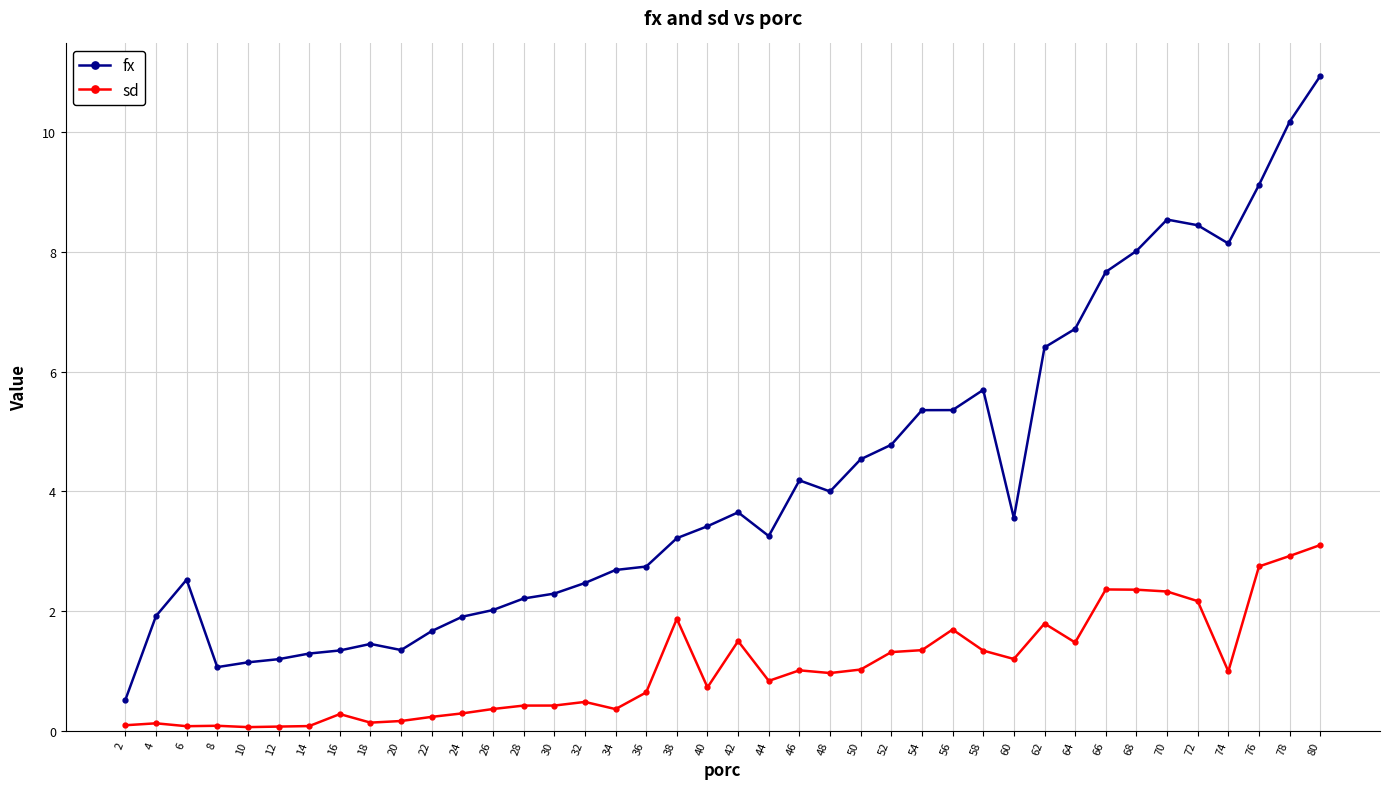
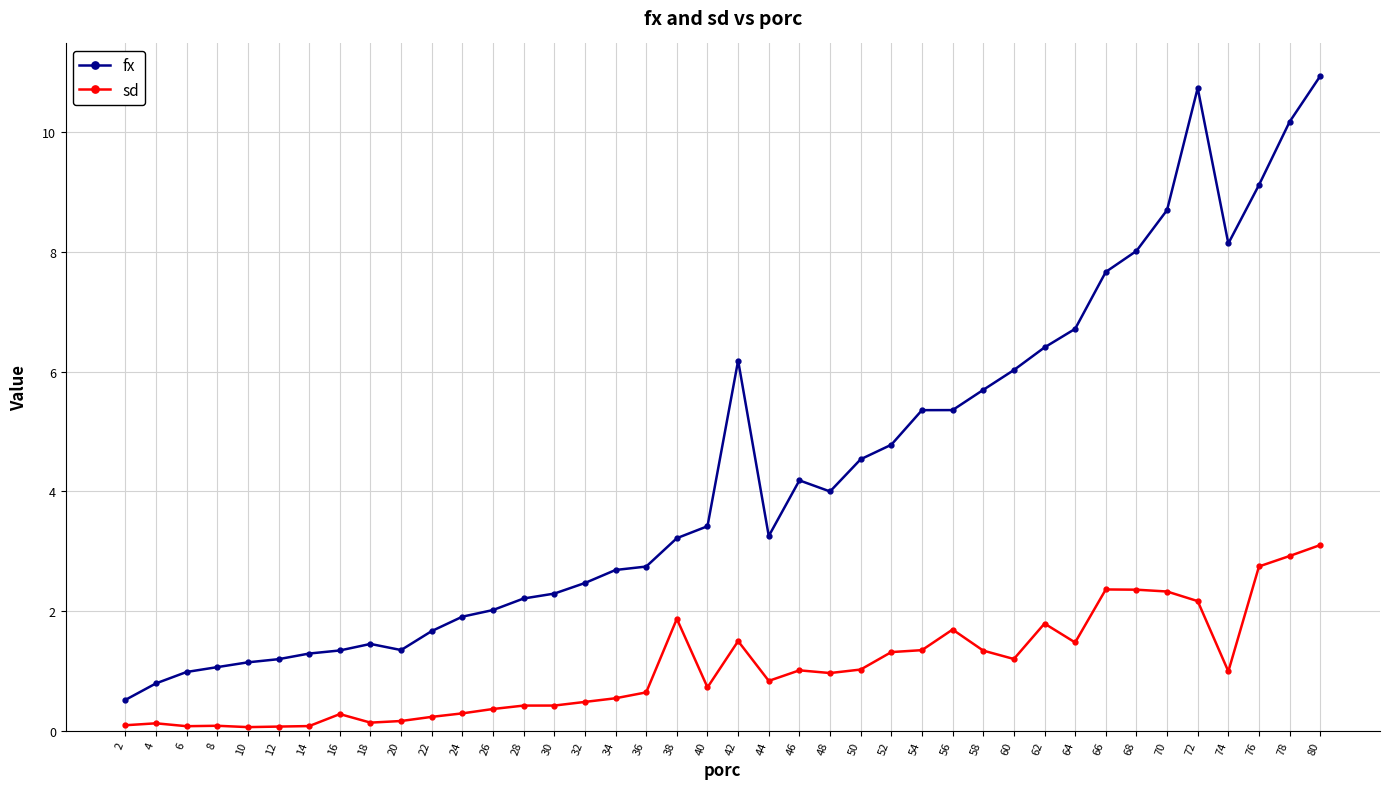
fx, 4: 1.9 -> 0.8
fx, 6: 2.5 -> 1.0
sd, 34: 0.4 -> 0.5
fx, 42: 3.6 -> 6.2
fx, 60: 3.6 -> 6.0
fx, 70: 8.5 -> 8.7
fx, 72: 8.4 -> 10.7
